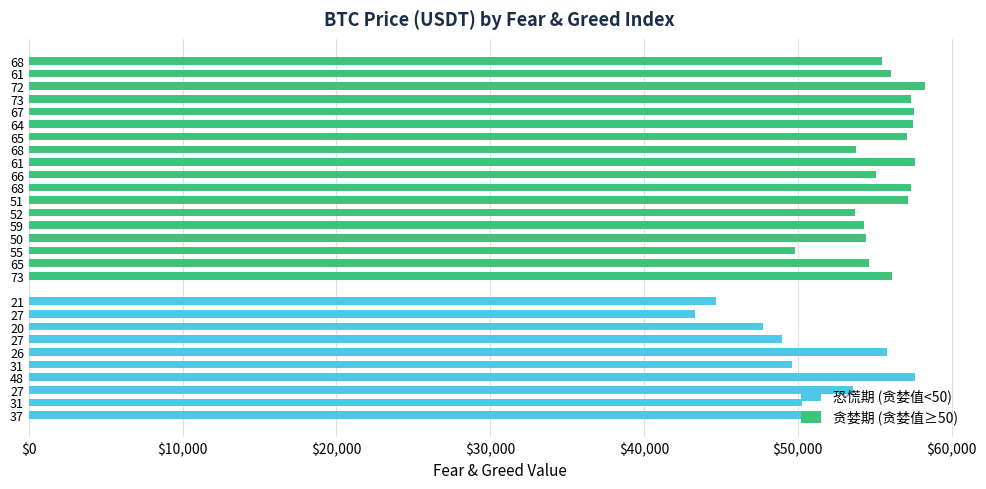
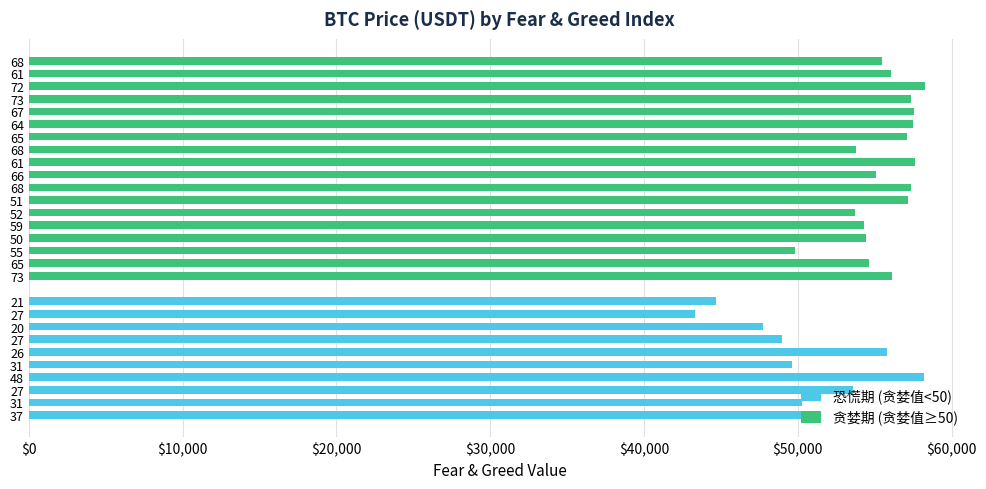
恐慌期 (贪婪值<50), 48: $57,600 -> $58,200
